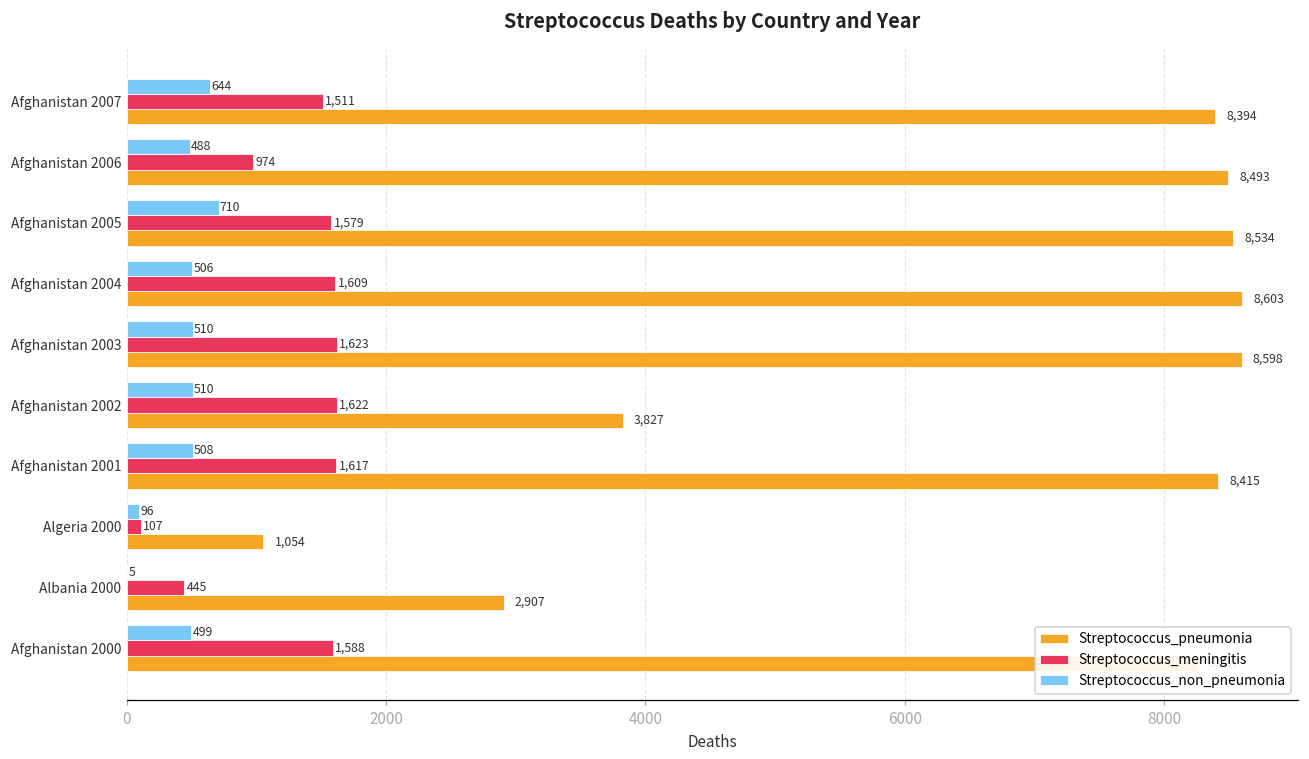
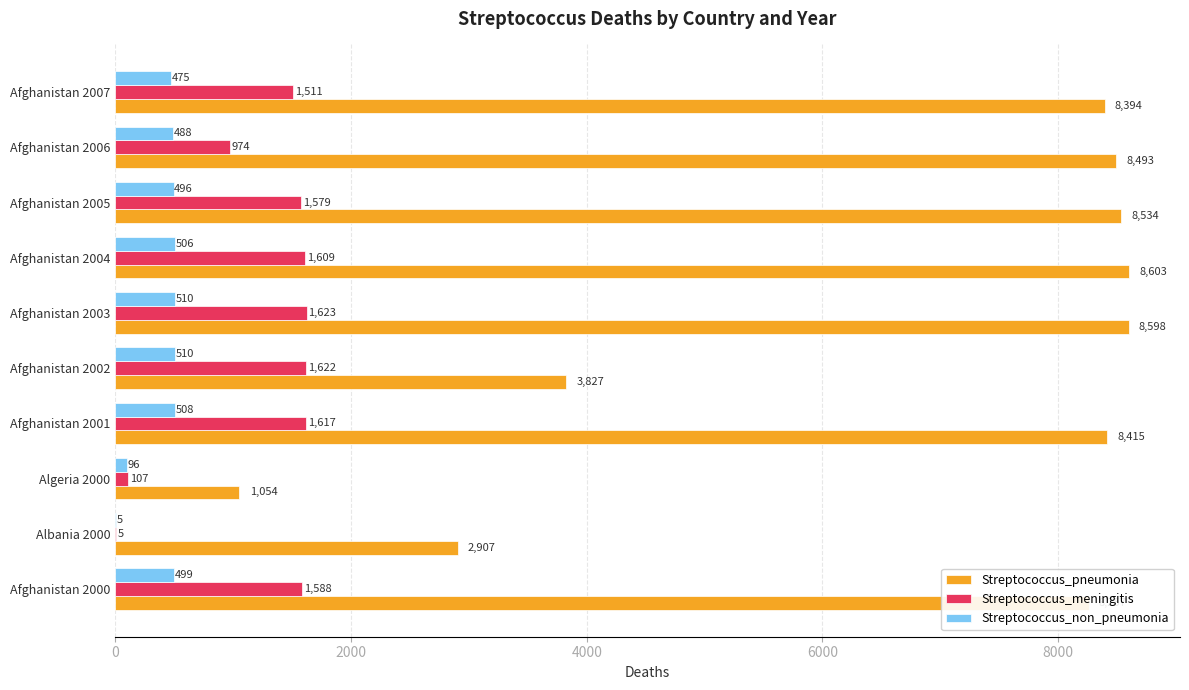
Streptococcus_non_pneumonia, Afghanistan 2007: 644 -> 475
Streptococcus_non_pneumonia, Afghanistan 2005: 710 -> 496
Streptococcus_meningitis, Albania 2000: 445 -> 5
